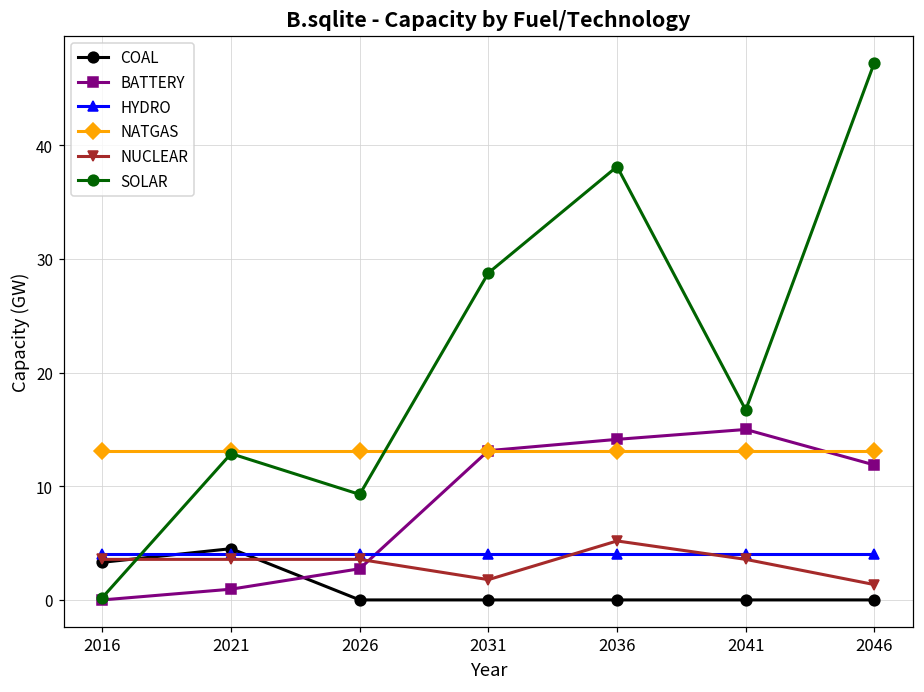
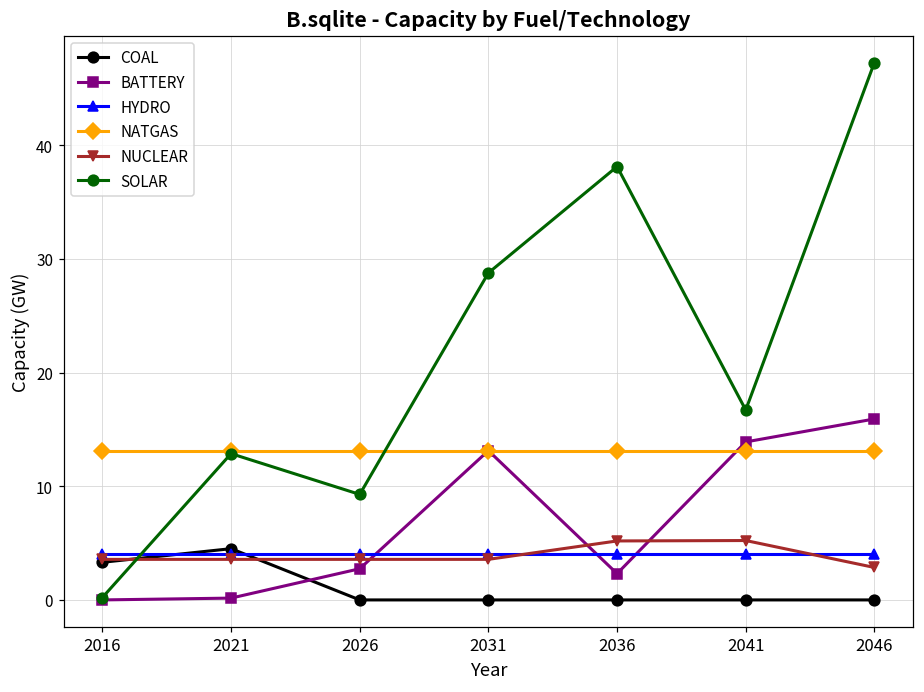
BATTERY, 2021: 0.9 -> 0.2
NUCLEAR, 2031: 1.8 -> 3.6
BATTERY, 2036: 14.1 -> 2.3
BATTERY, 2041: 15.0 -> 13.9
NUCLEAR, 2041: 3.6 -> 5.2
BATTERY, 2046: 11.9 -> 15.9
NUCLEAR, 2046: 1.3 -> 2.9
